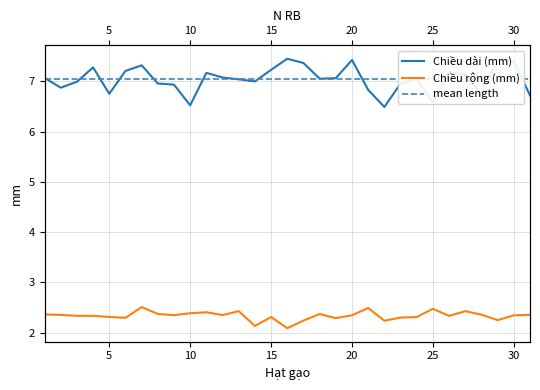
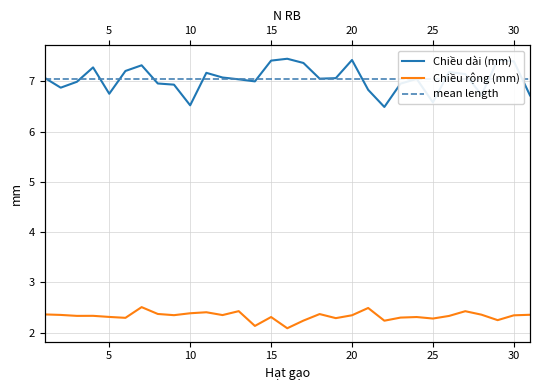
Chiều dài (mm), 15: 7.2 -> 7.4
Chiều rộng (mm), 25: 2.5 -> 2.3
